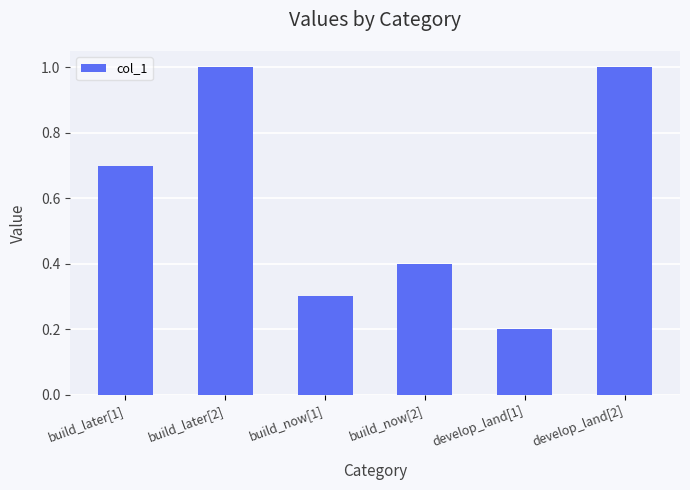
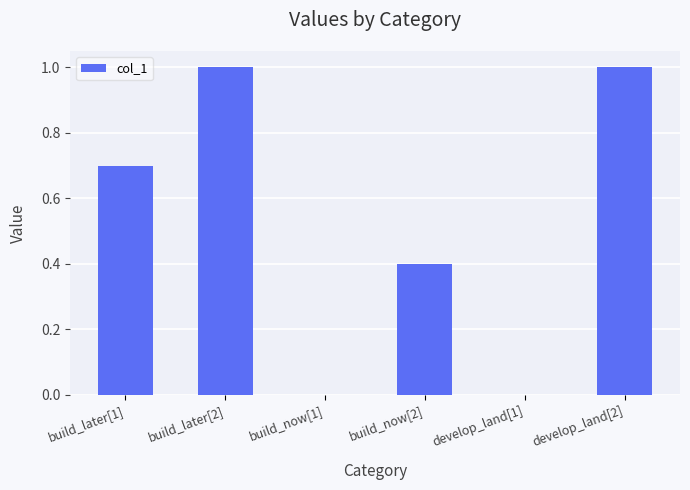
build_now[1]: 0.3 -> 0.0
develop_land[1]: 0.2 -> 0.0
